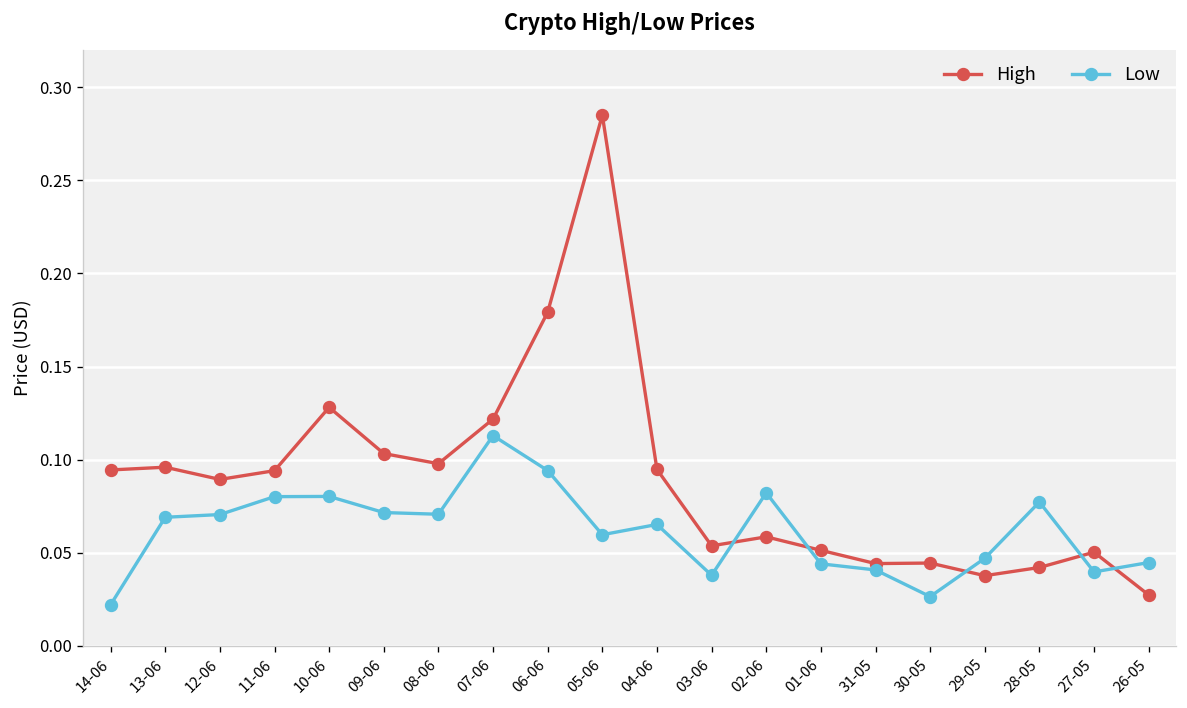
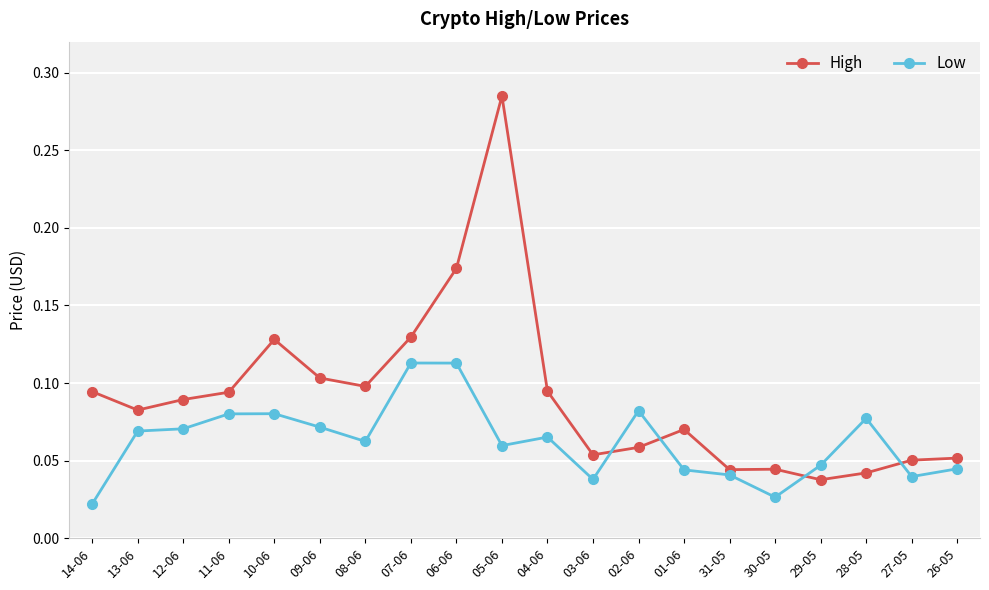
High, 13-06: 0.096 -> 0.083
Low, 08-06: 0.071 -> 0.062
High, 07-06: 0.122 -> 0.130
High, 06-06: 0.179 -> 0.174
Low, 06-06: 0.094 -> 0.113
High, 01-06: 0.051 -> 0.070
High, 26-05: 0.027 -> 0.052
